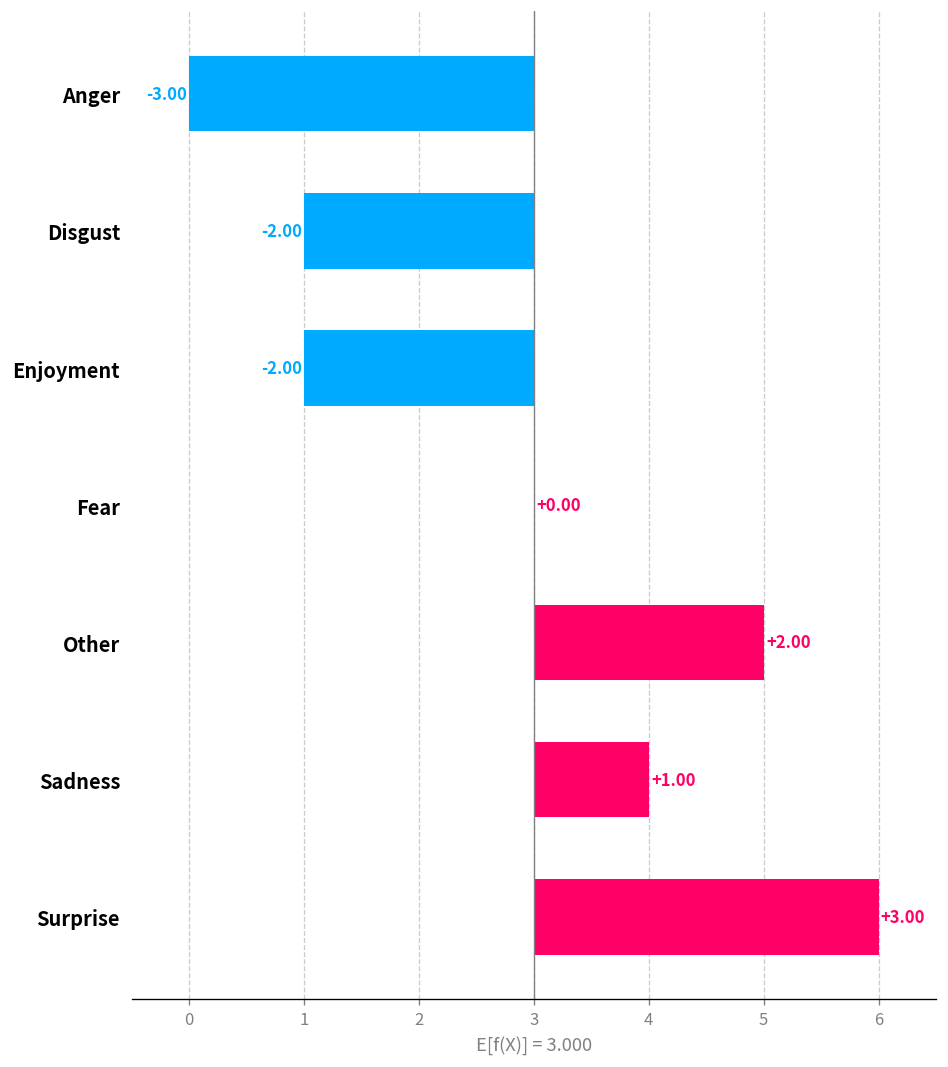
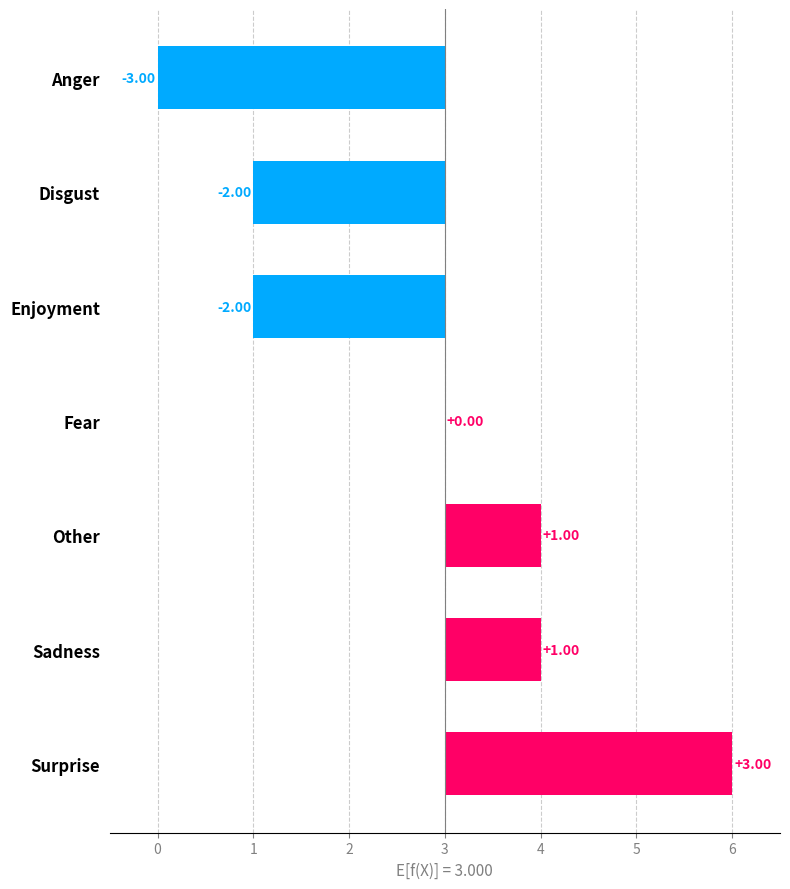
Other: +2.00 -> +1.00
